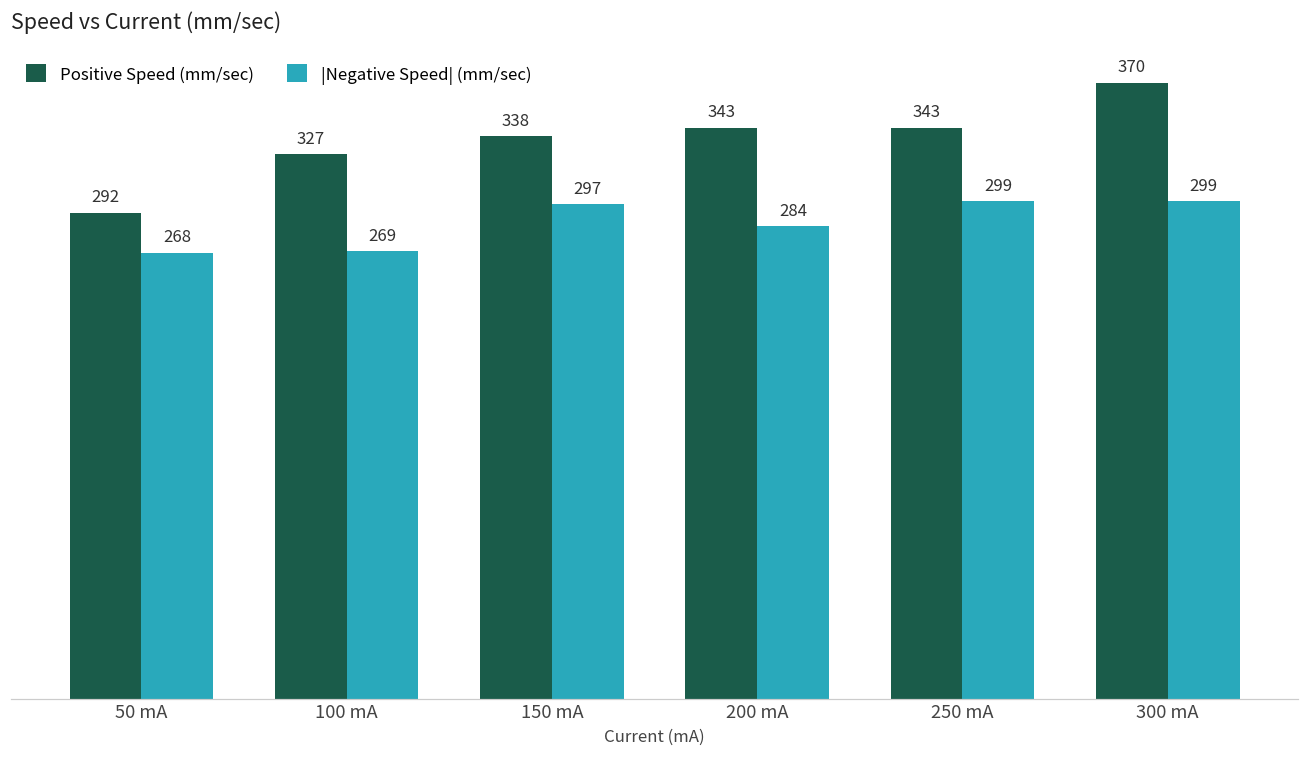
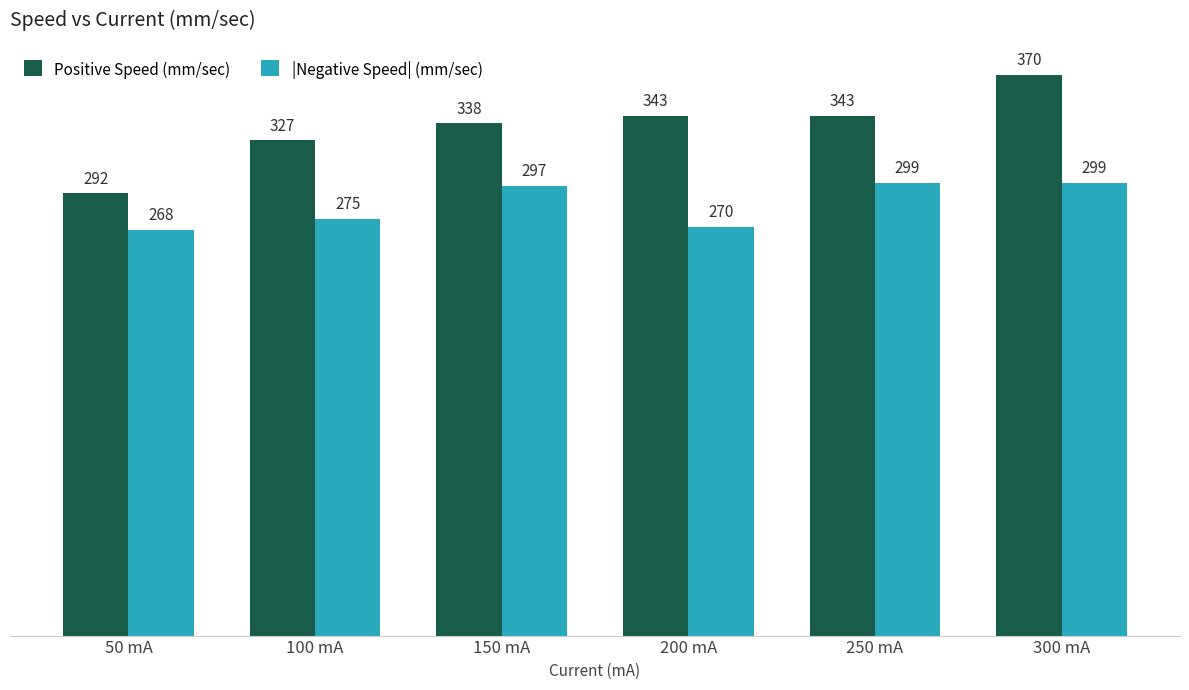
|Negative Speed| (mm/sec), 100 mA: 269 -> 275
|Negative Speed| (mm/sec), 200 mA: 284 -> 270
